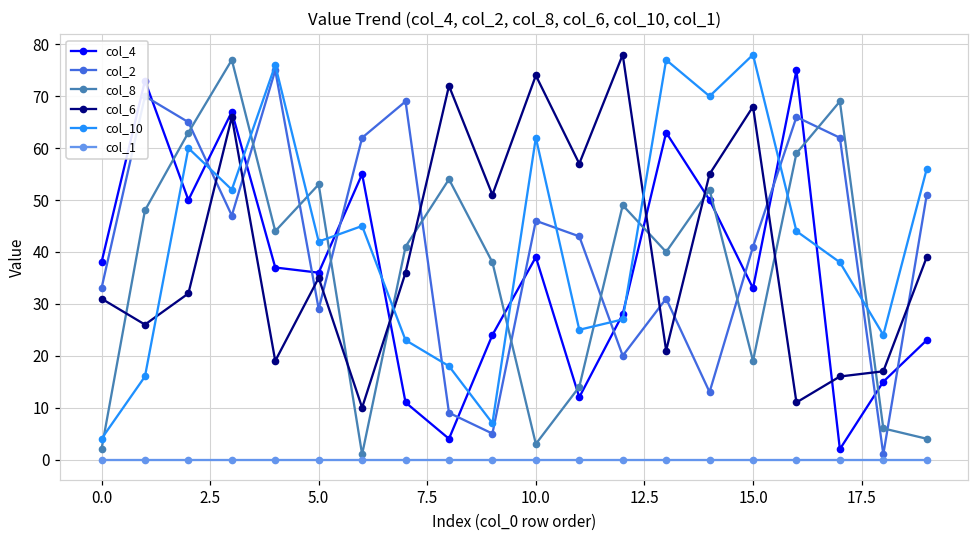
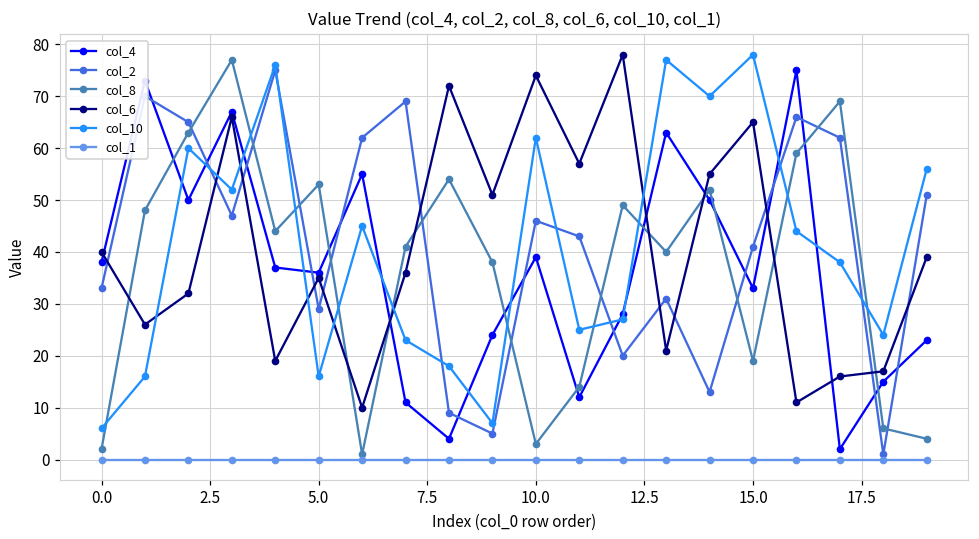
col_6, 0.0: 31 -> 40
col_10, 0.0: 4 -> 6
col_10, 5.0: 42 -> 16
col_6, 15.0: 68 -> 65
